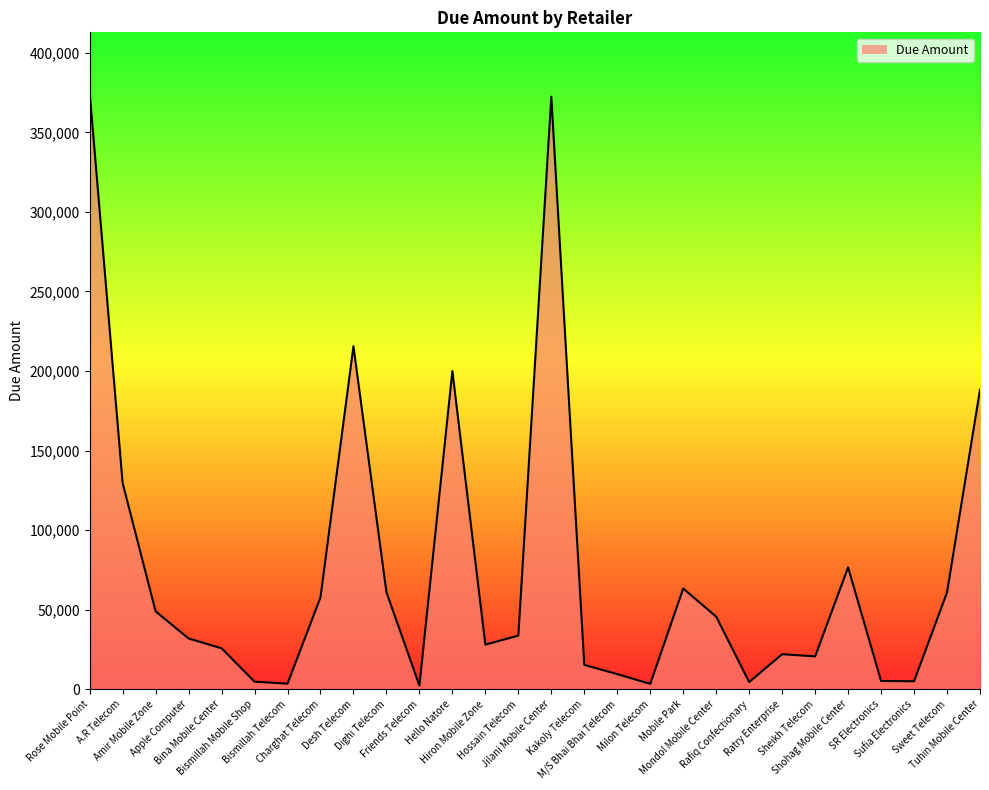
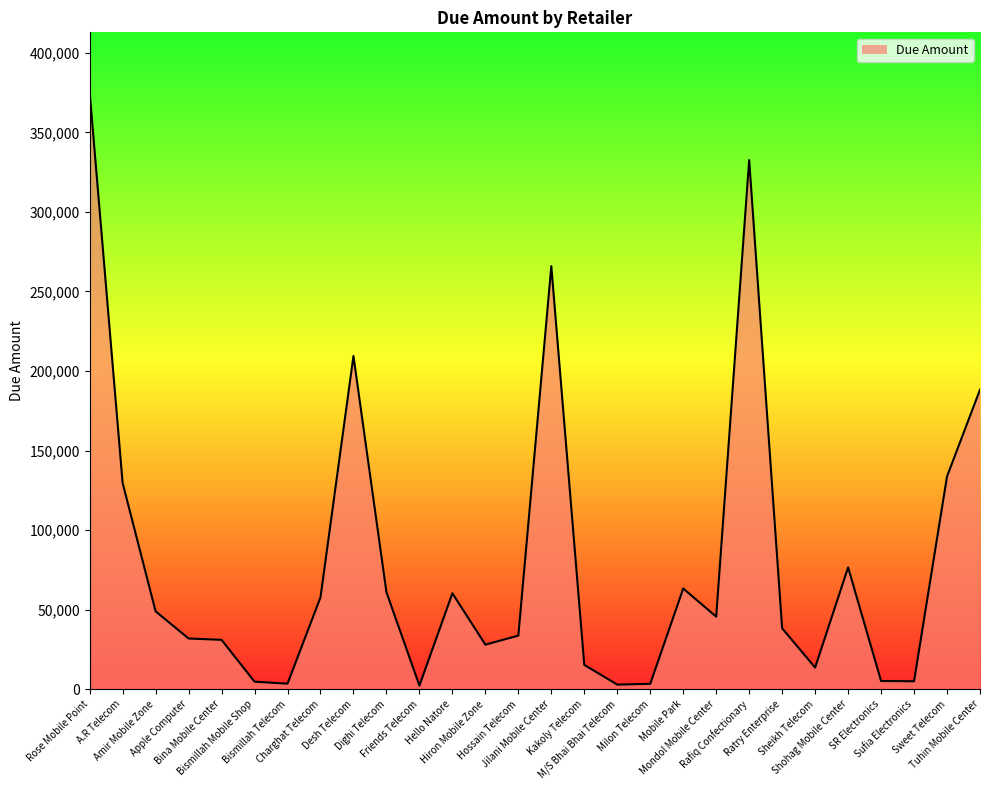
Bina Mobile Center: 26,000 -> 31,000
Desh Telecom: 216,000 -> 209,000
Hello Natore: 200,000 -> 60,000
Jilani Mobile Center: 372,000 -> 266,000
M/S Bhai Bhai Telecom: 10,000 -> 3,000
Rafiq Confectionary: 5,000 -> 333,000
Ratry Enterprise: 22,000 -> 38,000
Sheikh Telecom: 21,000 -> 14,000
Sweet Telecom: 61,000 -> 134,000
